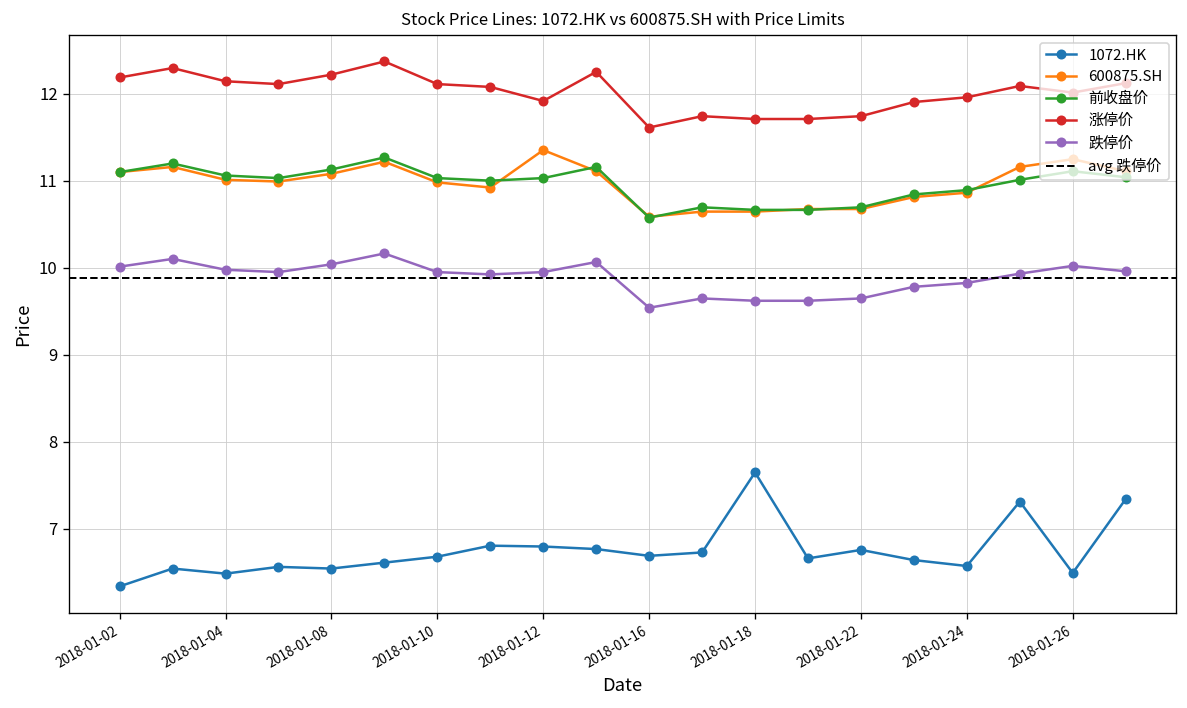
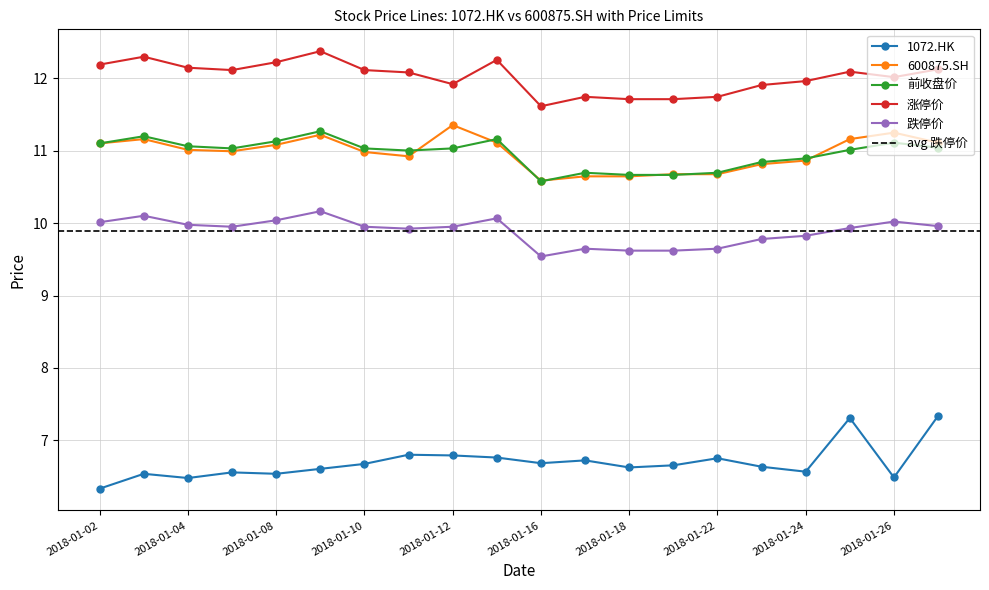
1072.HK, 2018-01-18: 7.6 -> 6.6
